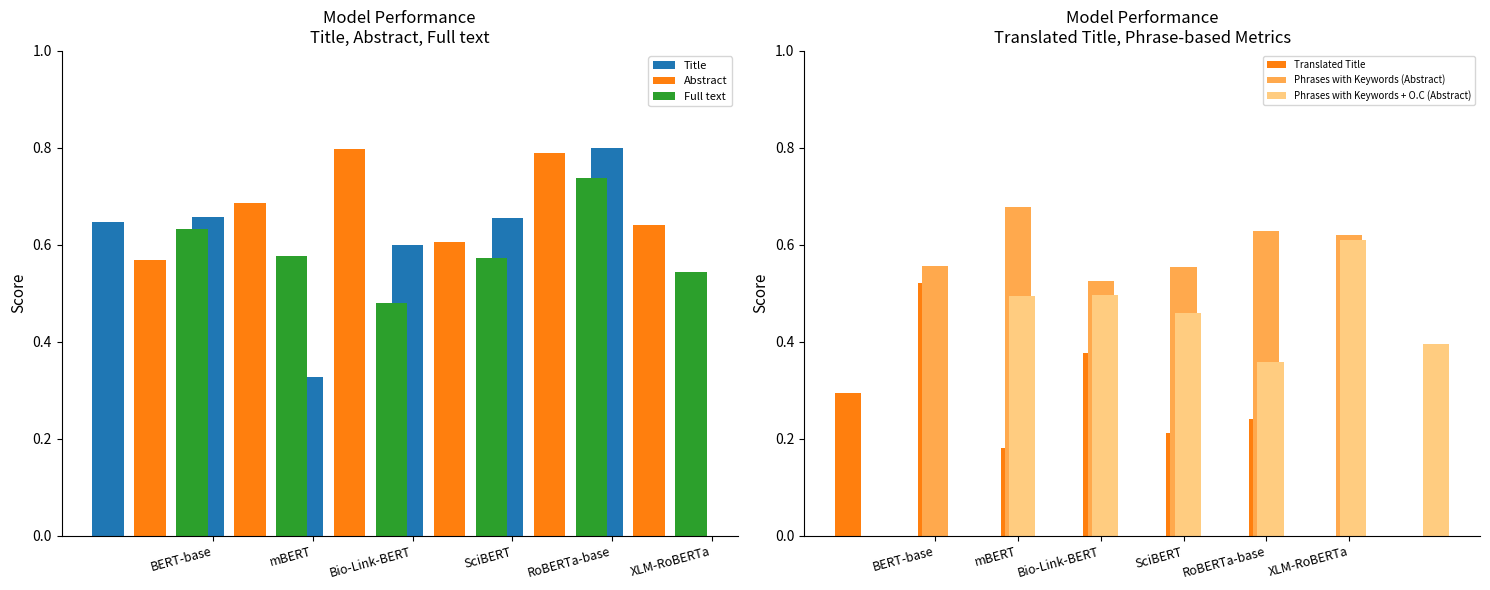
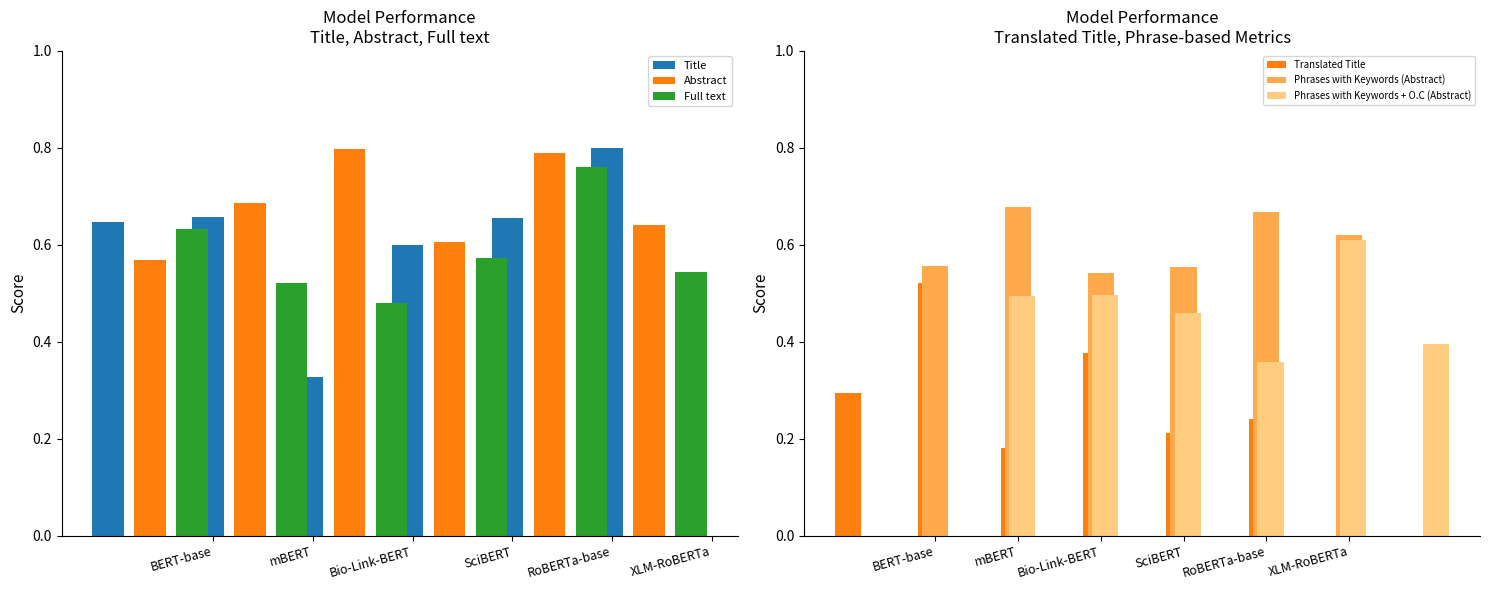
Model Performance Title, Abstract, Full text, Full text, mBERT: 0.58 -> 0.52
Model Performance Title, Abstract, Full text, Full text, RoBERTa-base: 0.74 -> 0.76
Model Performance Translated Title, Phrase-based Metrics, Phrases with Keywords (Abstract), Bio-Link-BERT: 0.53 -> 0.54
Model Performance Translated Title, Phrase-based Metrics, Phrases with Keywords (Abstract), RoBERTa-base: 0.63 -> 0.67
